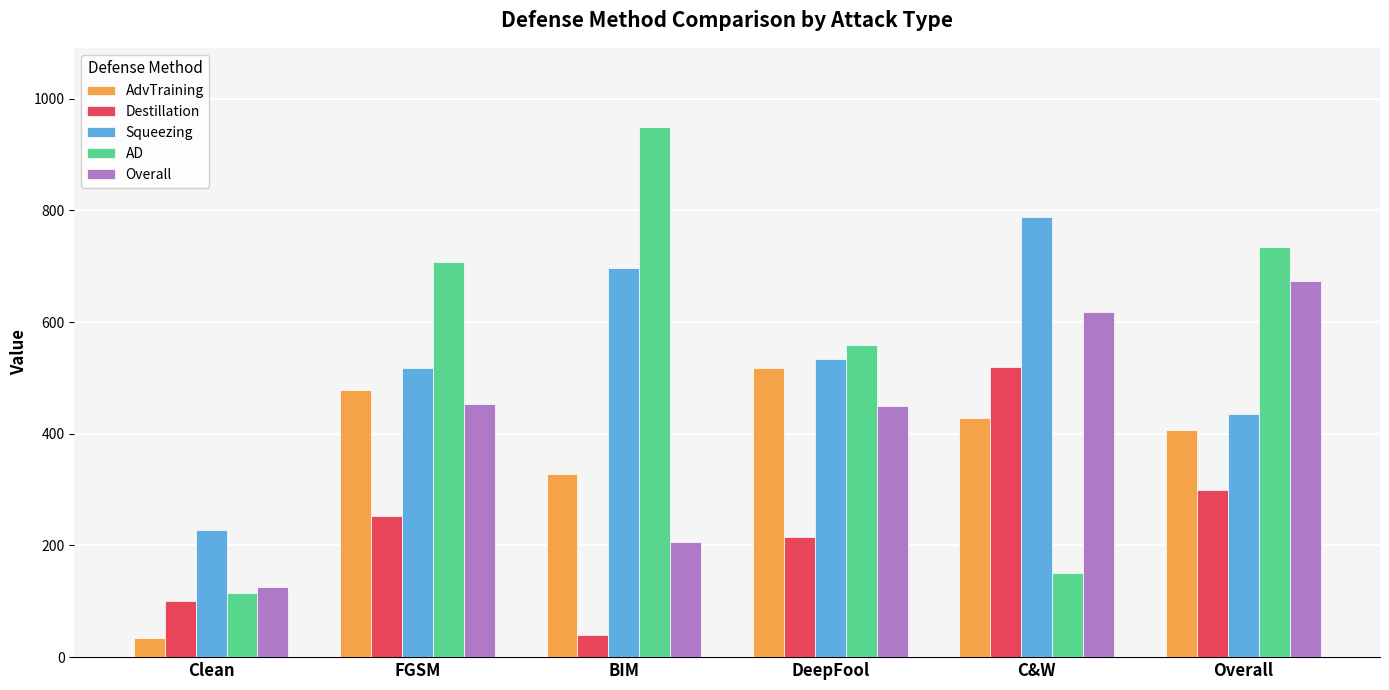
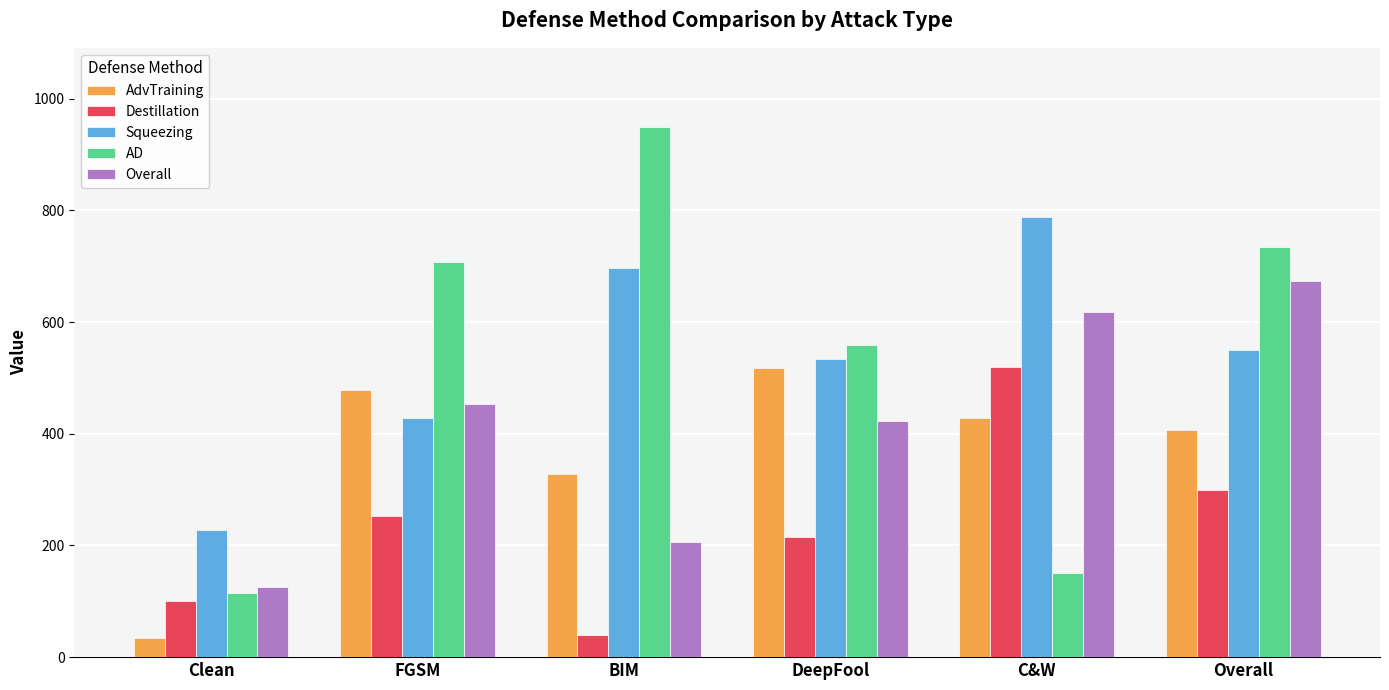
Squeezing, FGSM: 520 -> 430
Overall, DeepFool: 450 -> 420
Squeezing, Overall: 440 -> 550
